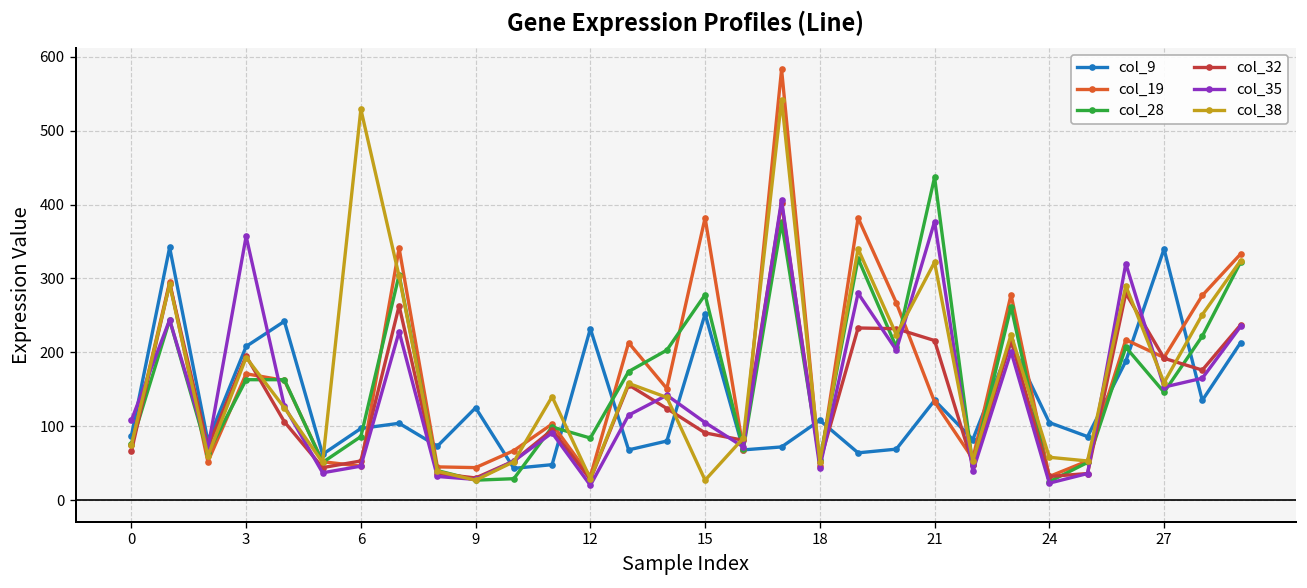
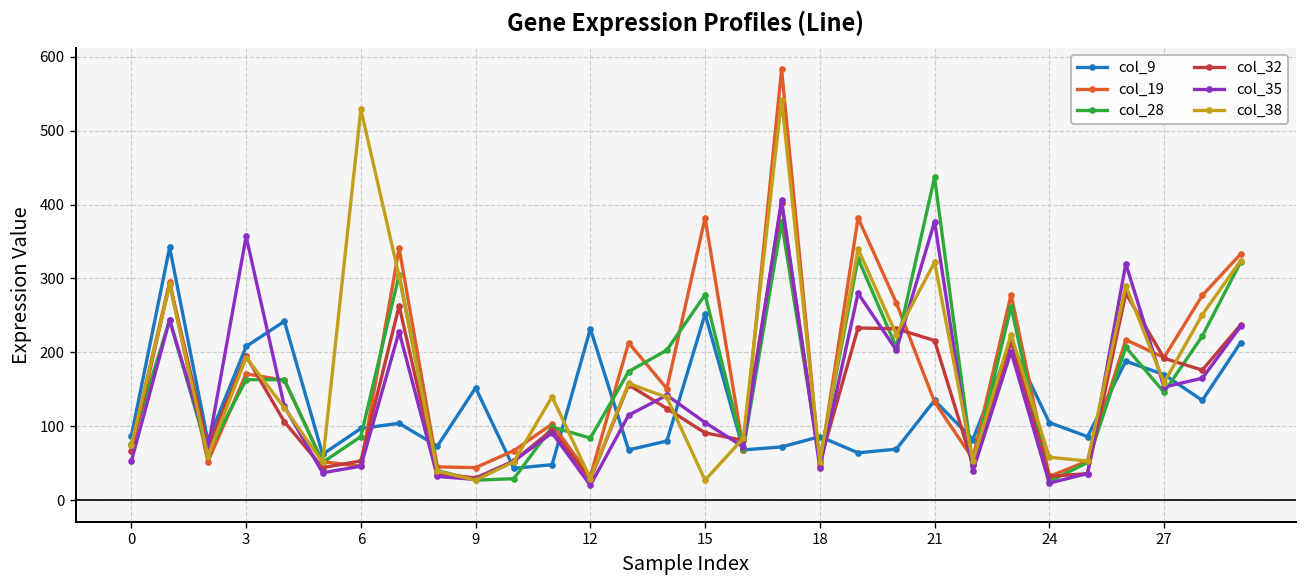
col_35, 0: 110 -> 50
col_9, 9: 130 -> 150
col_9, 18: 110 -> 90
col_9, 27: 340 -> 170
